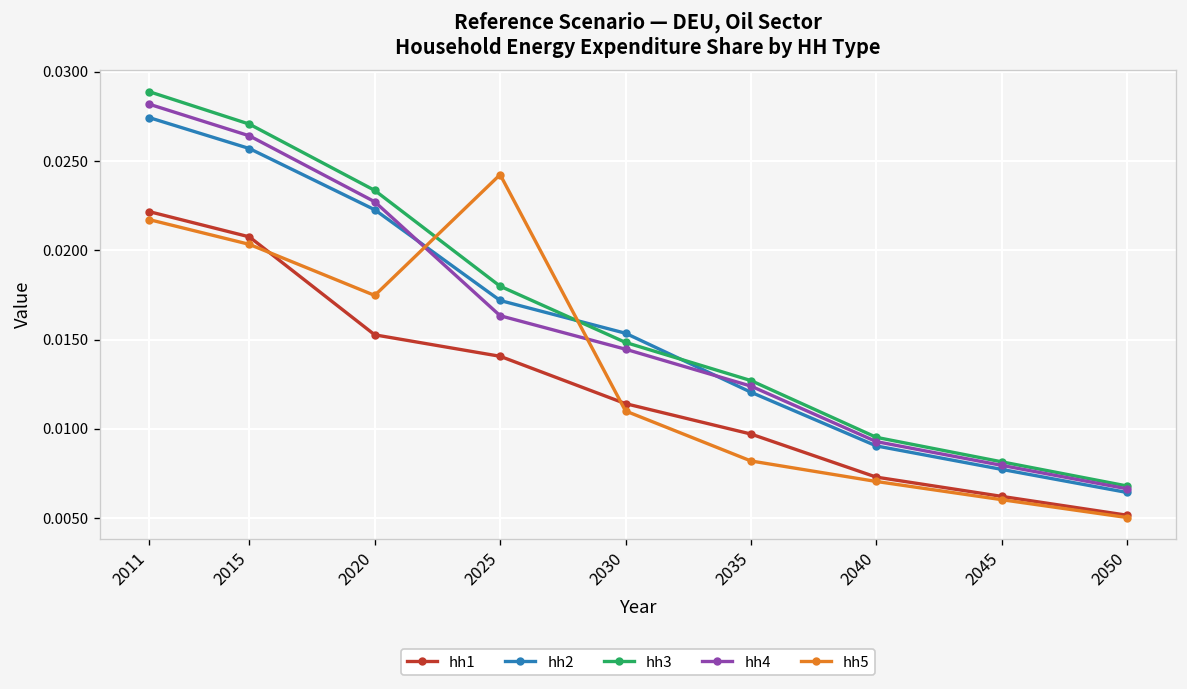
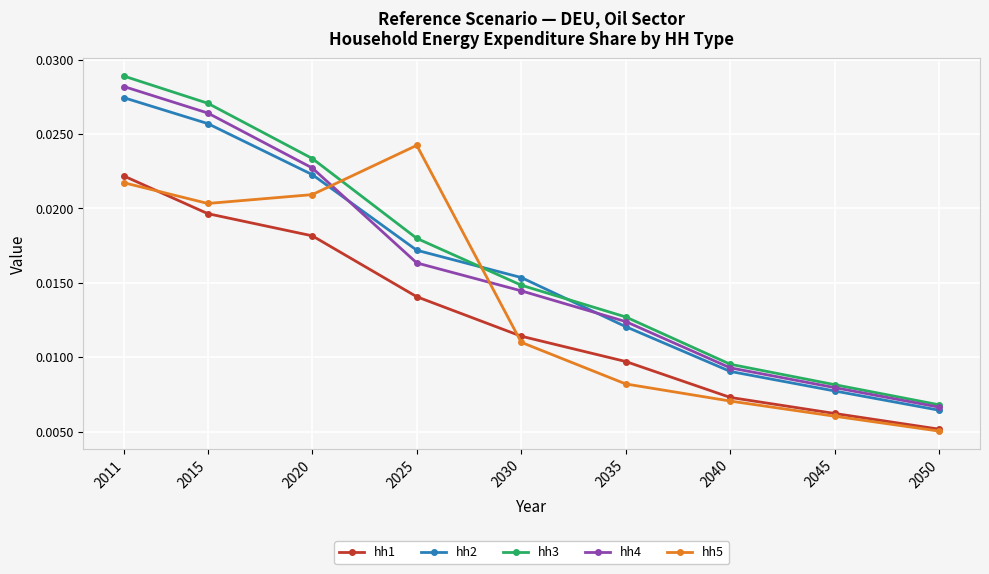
hh1, 2015: 0.0208 -> 0.0197
hh1, 2020: 0.0153 -> 0.0182
hh5, 2020: 0.0175 -> 0.0209
